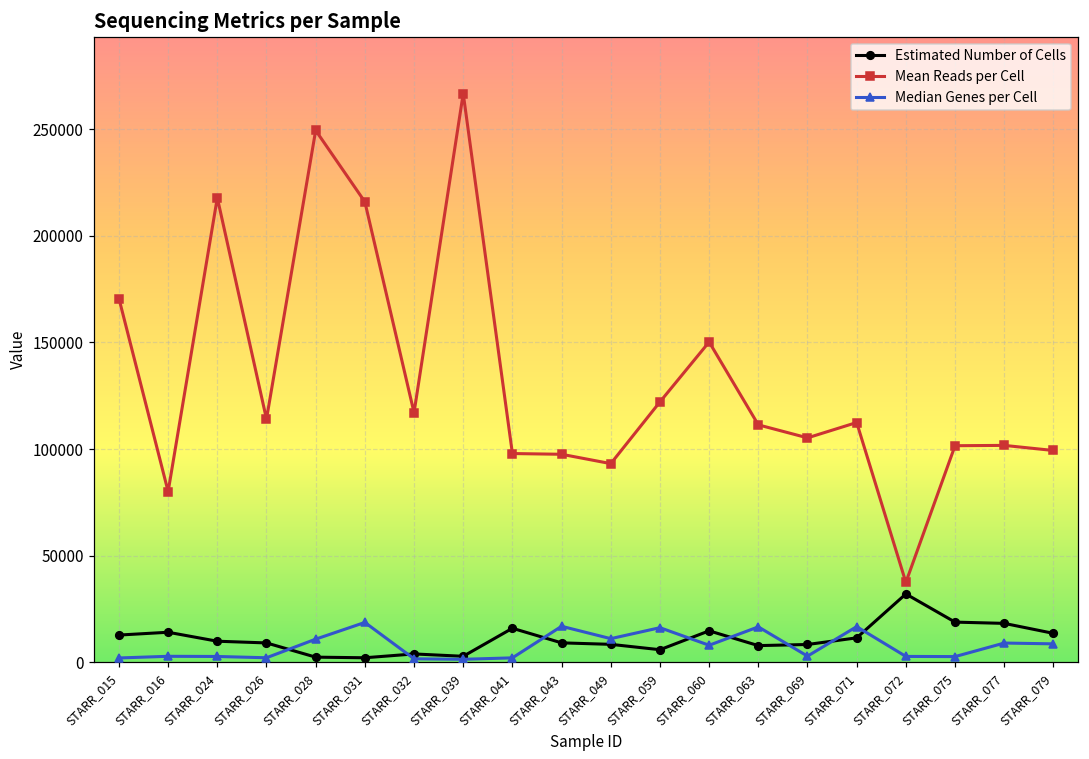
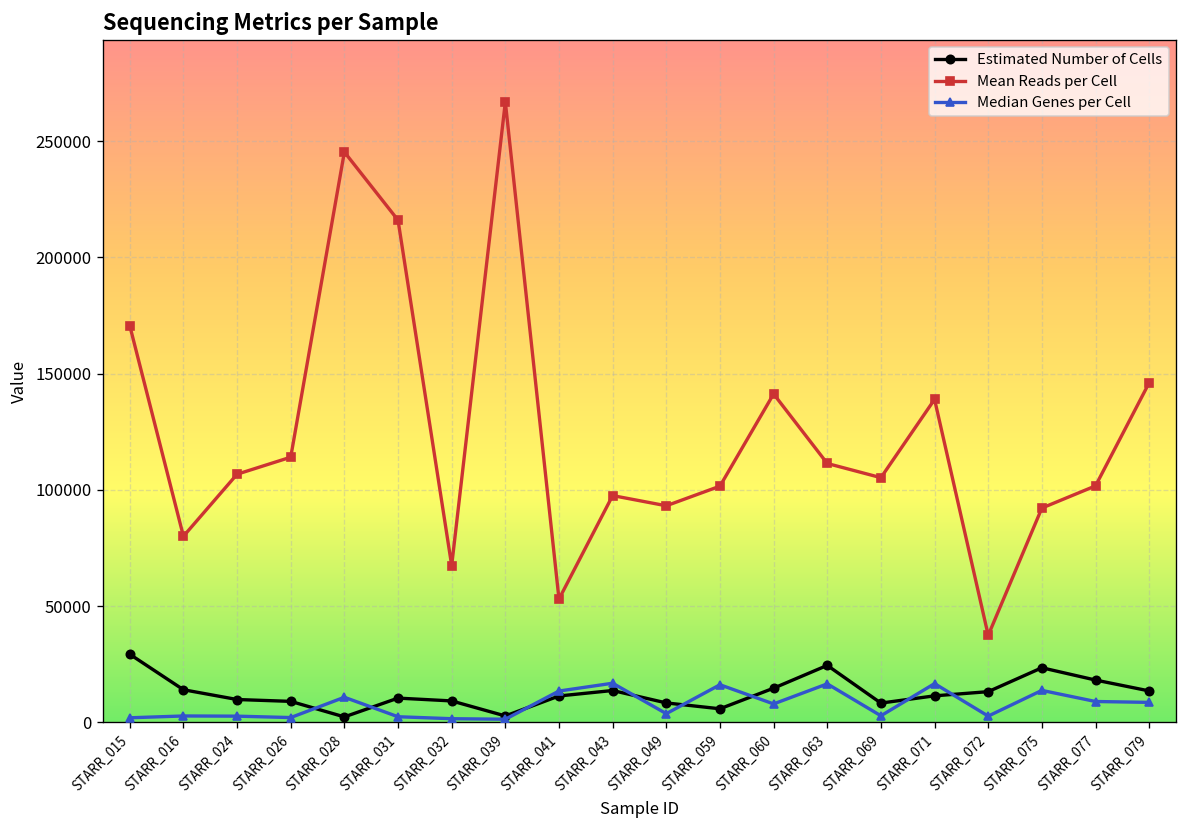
Estimated Number of Cells, STARR_015: 13000 -> 29000
Mean Reads per Cell, STARR_024: 218000 -> 107000
Mean Reads per Cell, STARR_028: 250000 -> 245000
Estimated Number of Cells, STARR_031: 2000 -> 10000
Median Genes per Cell, STARR_031: 19000 -> 2000
Estimated Number of Cells, STARR_032: 4000 -> 9000
Mean Reads per Cell, STARR_032: 117000 -> 67000
Estimated Number of Cells, STARR_041: 16000 -> 11000
Mean Reads per Cell, STARR_041: 98000 -> 53000
Median Genes per Cell, STARR_041: 2000 -> 13000
Estimated Number of Cells, STARR_043: 9000 -> 14000
Median Genes per Cell, STARR_049: 11000 -> 4000
Mean Reads per Cell, STARR_059: 122000 -> 102000
Mean Reads per Cell, STARR_060: 150000 -> 141000
Estimated Number of Cells, STARR_063: 8000 -> 24000
Mean Reads per Cell, STARR_071: 112000 -> 139000
Estimated Number of Cells, STARR_072: 32000 -> 13000
Estimated Number of Cells, STARR_075: 19000 -> 23000
Mean Reads per Cell, STARR_075: 102000 -> 92000
Median Genes per Cell, STARR_075: 3000 -> 14000
Mean Reads per Cell, STARR_079: 99000 -> 146000
